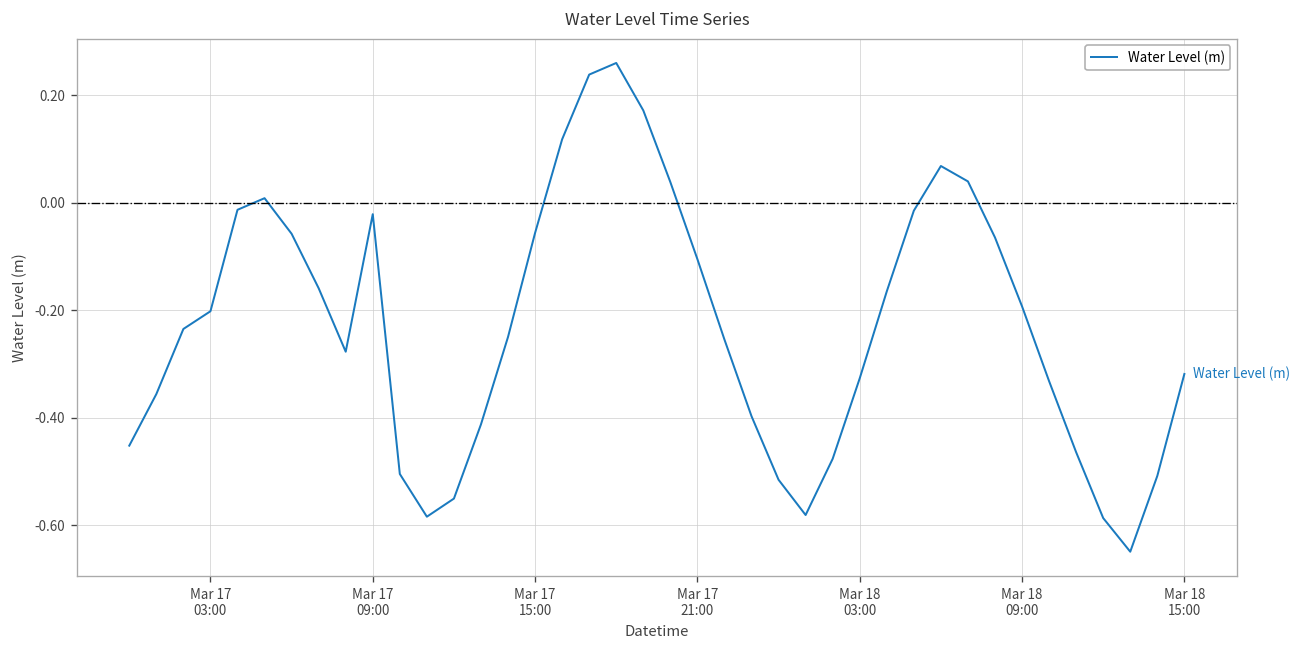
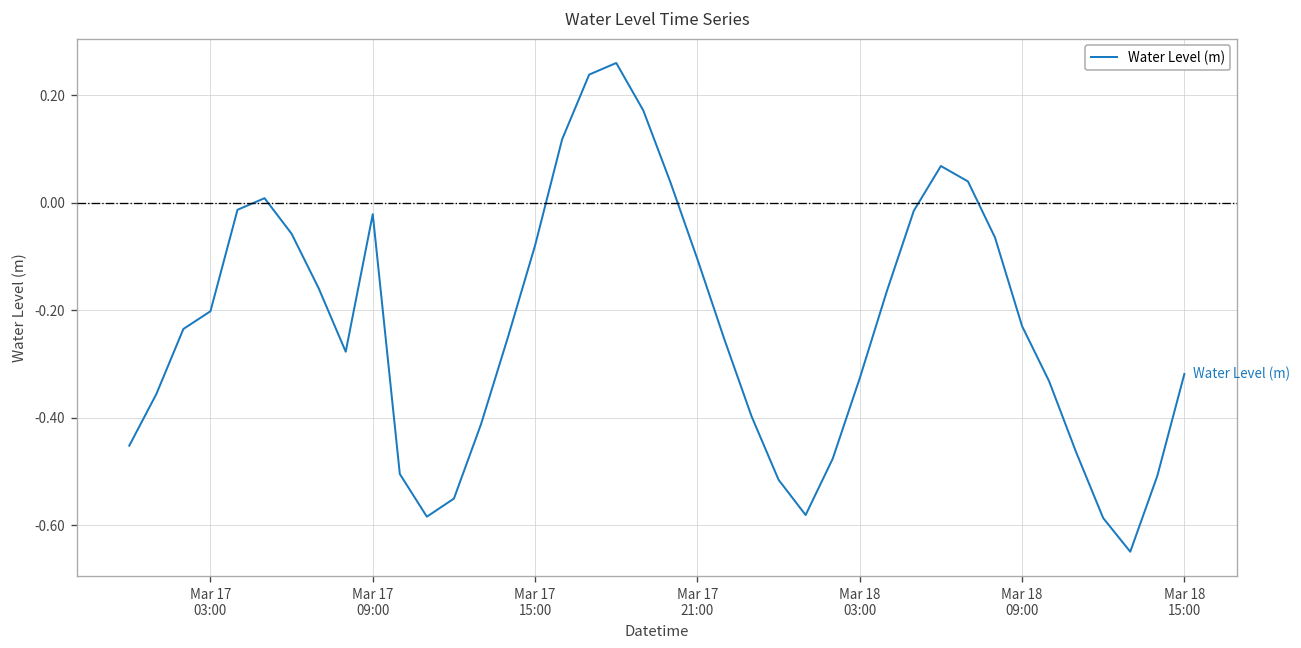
Mar 17 15:00: -0.06 -> -0.08
Mar 18 09:00: -0.19 -> -0.23
